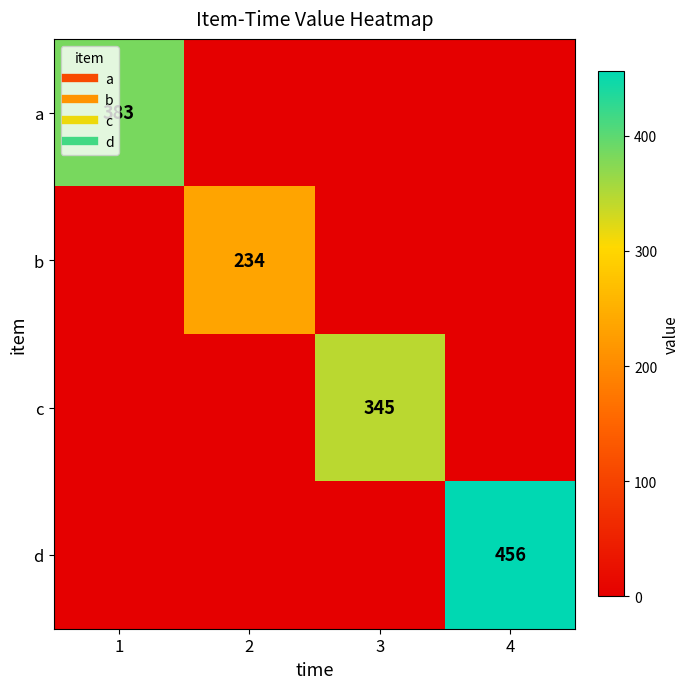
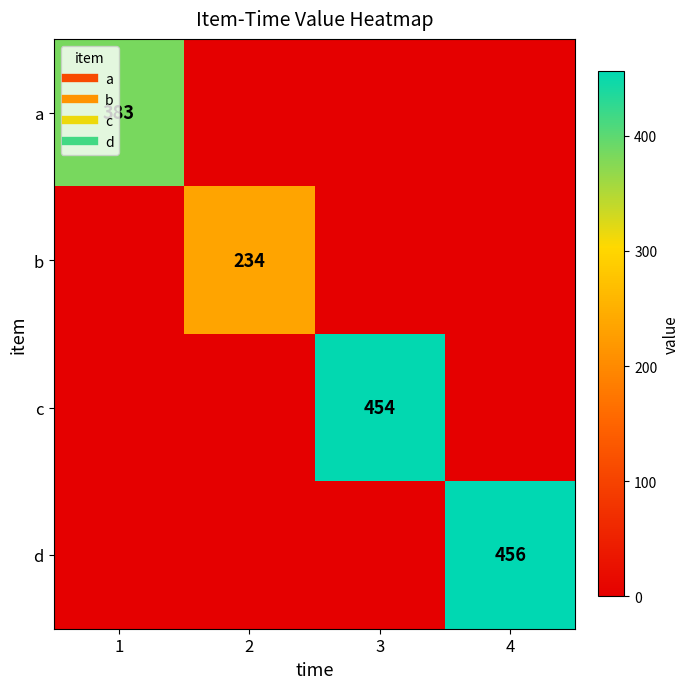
c, 3: 345 -> 454
